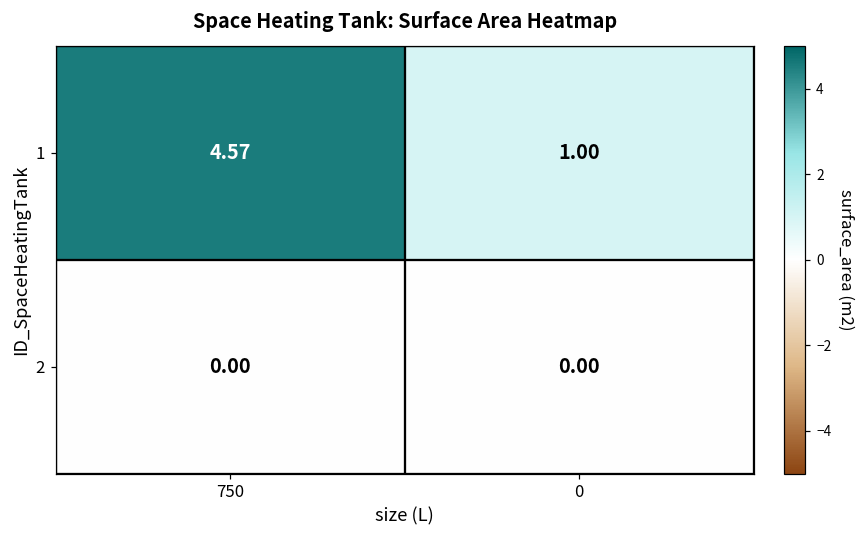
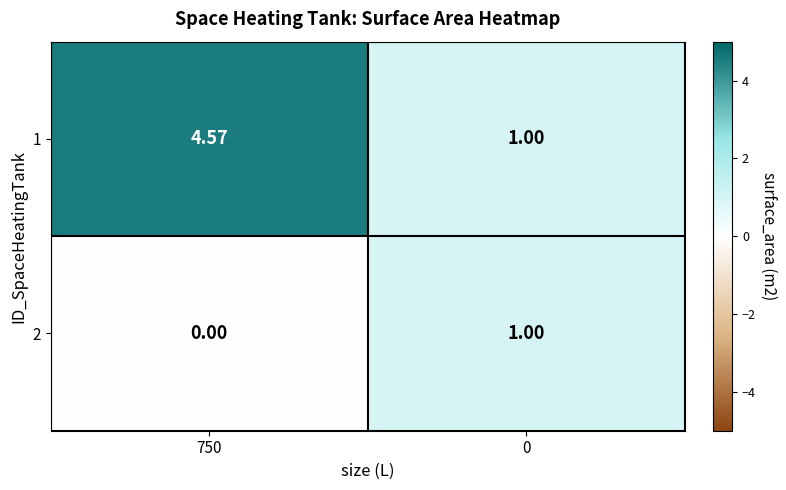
2, 0: 0.00 -> 1.00
